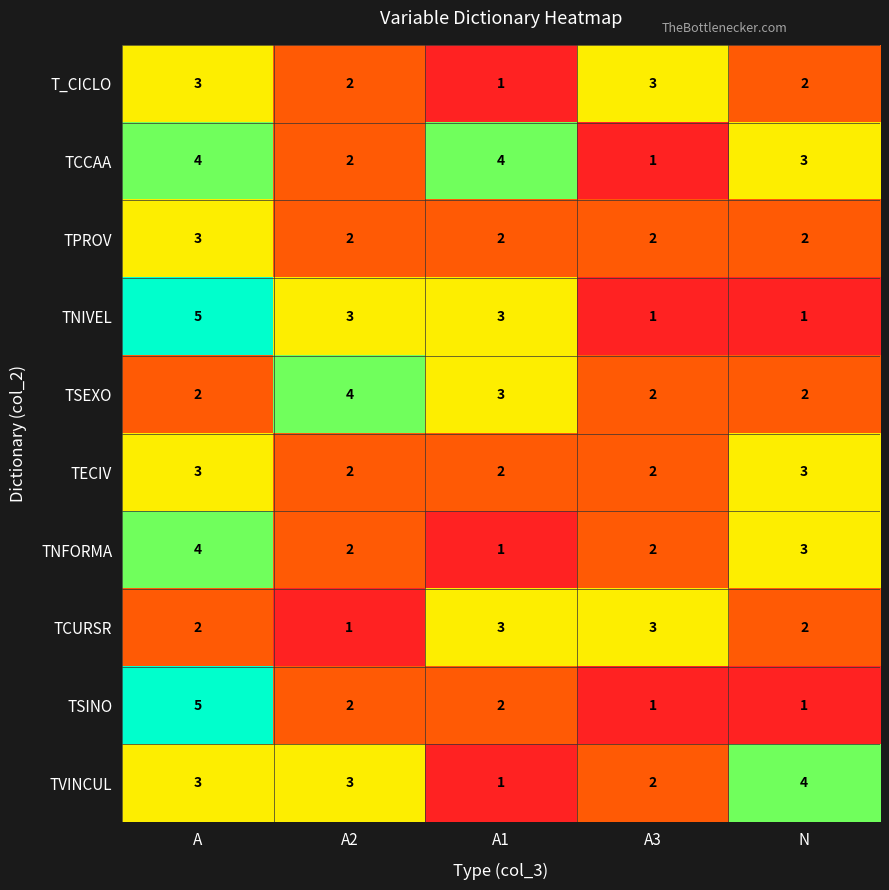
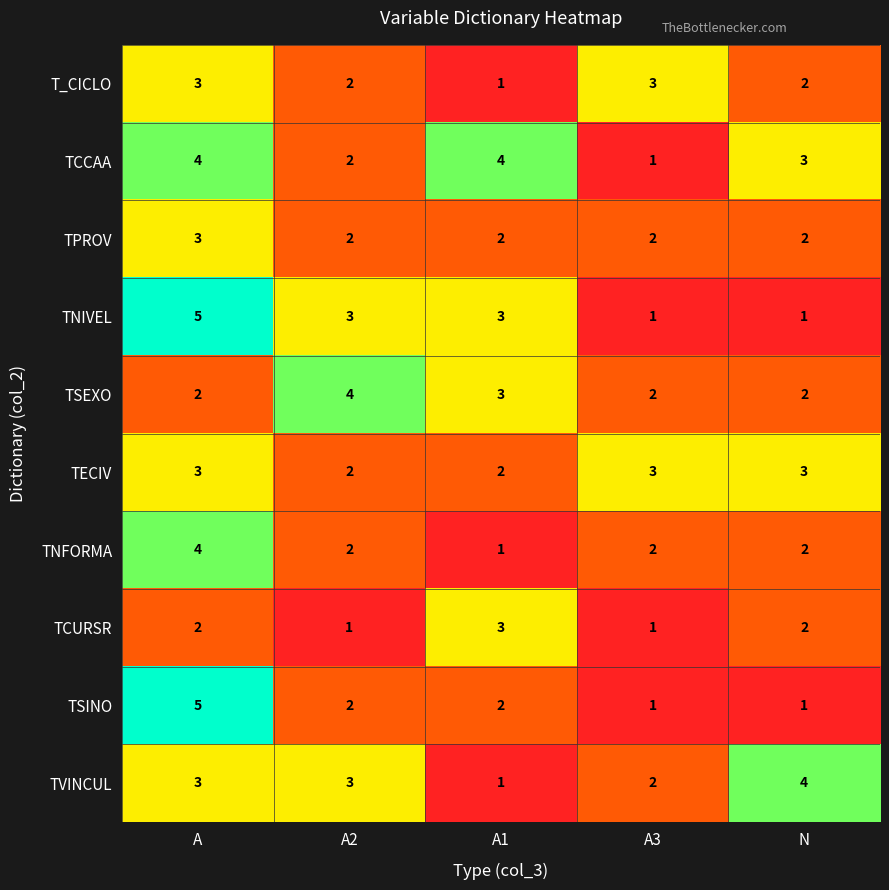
TECIV, A3: 2 -> 3
TNFORMA, N: 3 -> 2
TCURSR, A3: 3 -> 1
